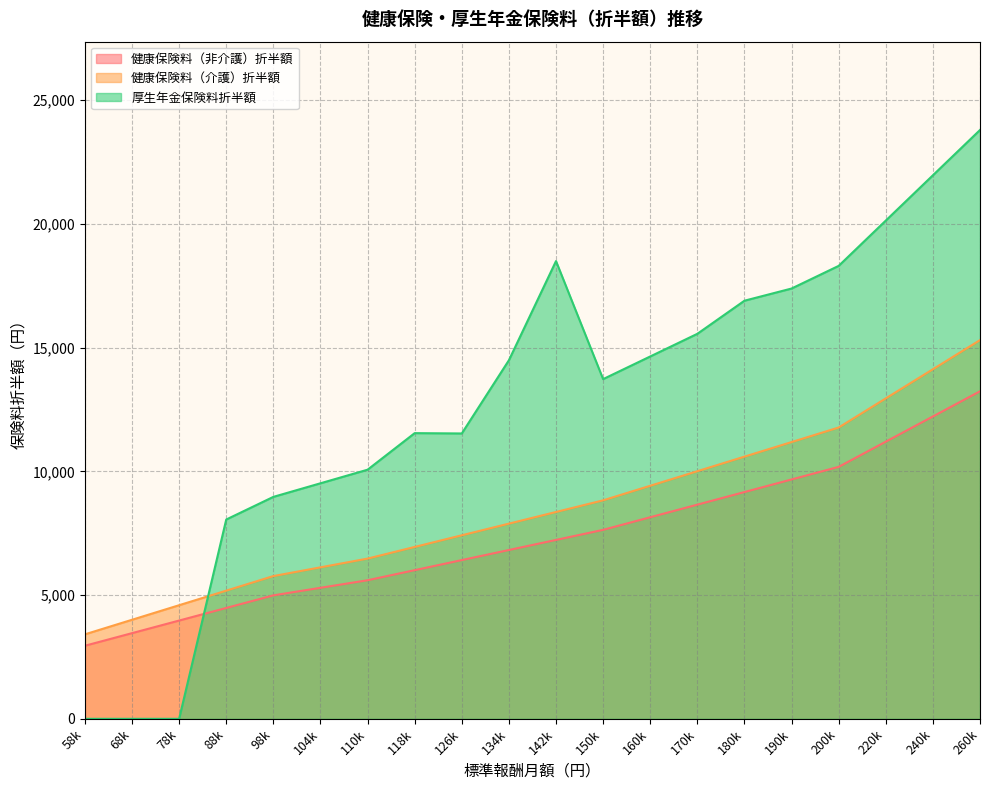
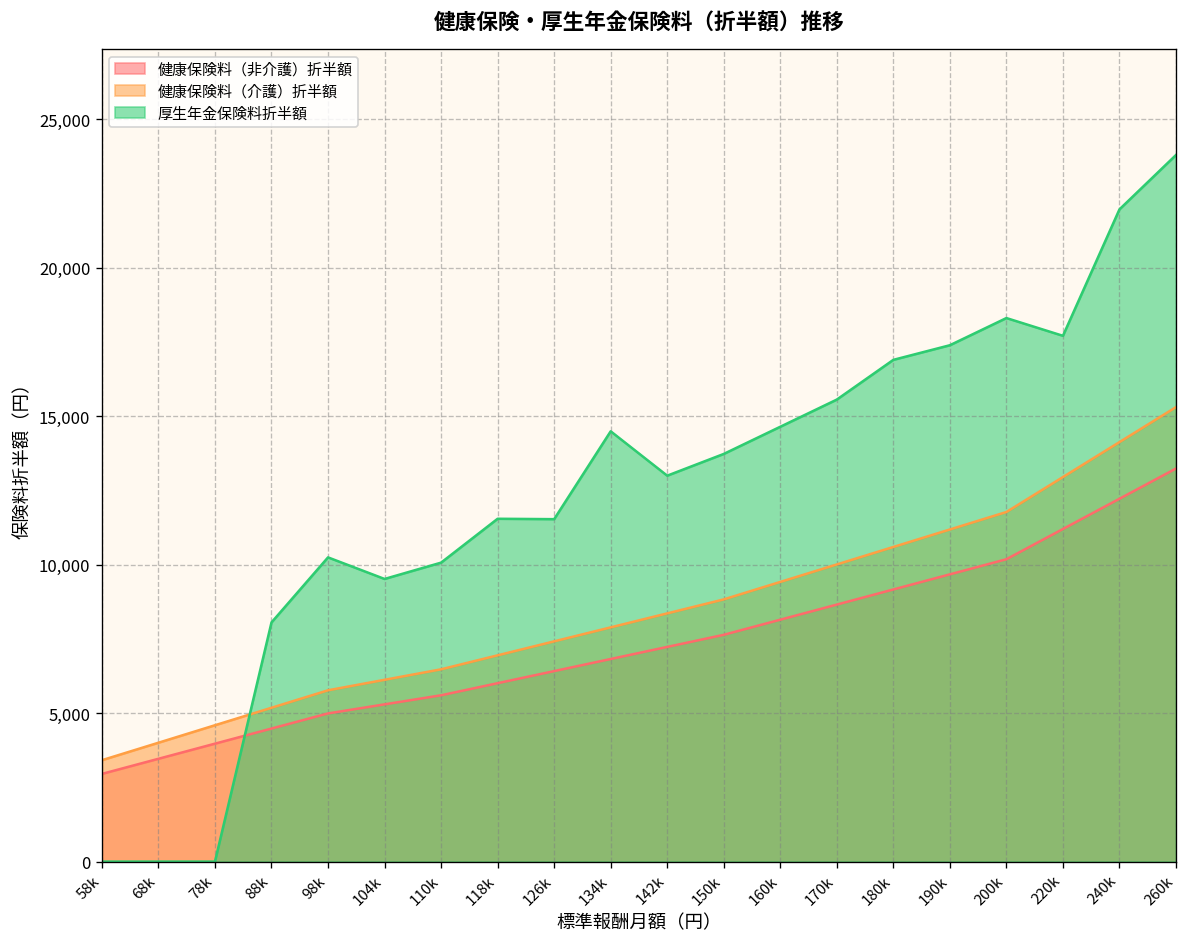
厚生年金保険料折半額, 98k: 9,000 -> 10,200
厚生年金保険料折半額, 142k: 18,500 -> 13,000
厚生年金保険料折半額, 220k: 20,100 -> 17,700
